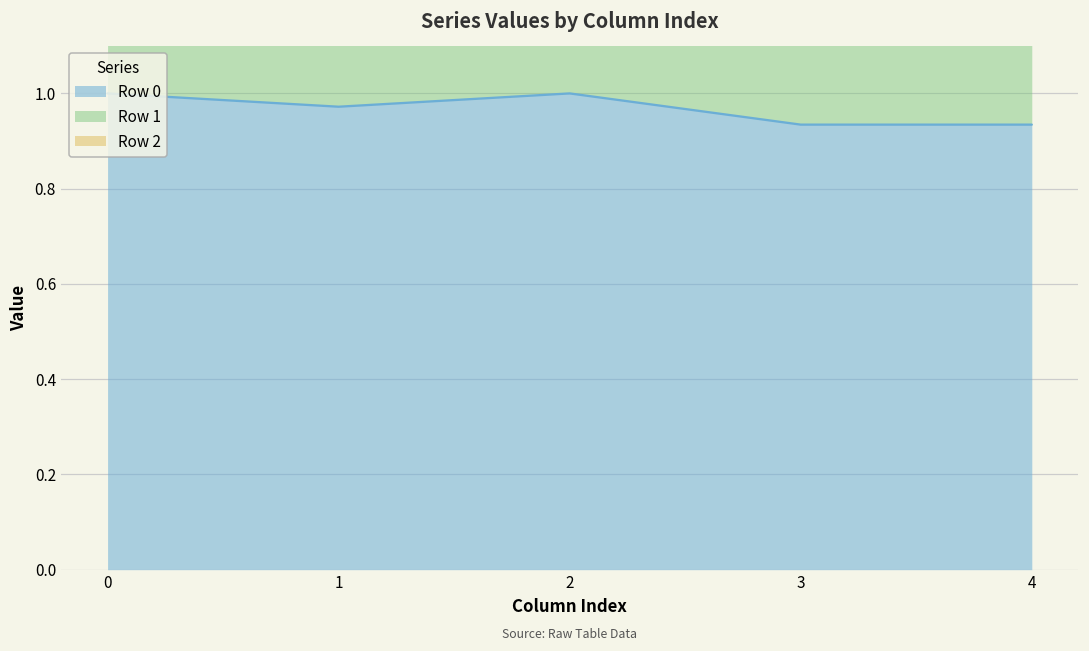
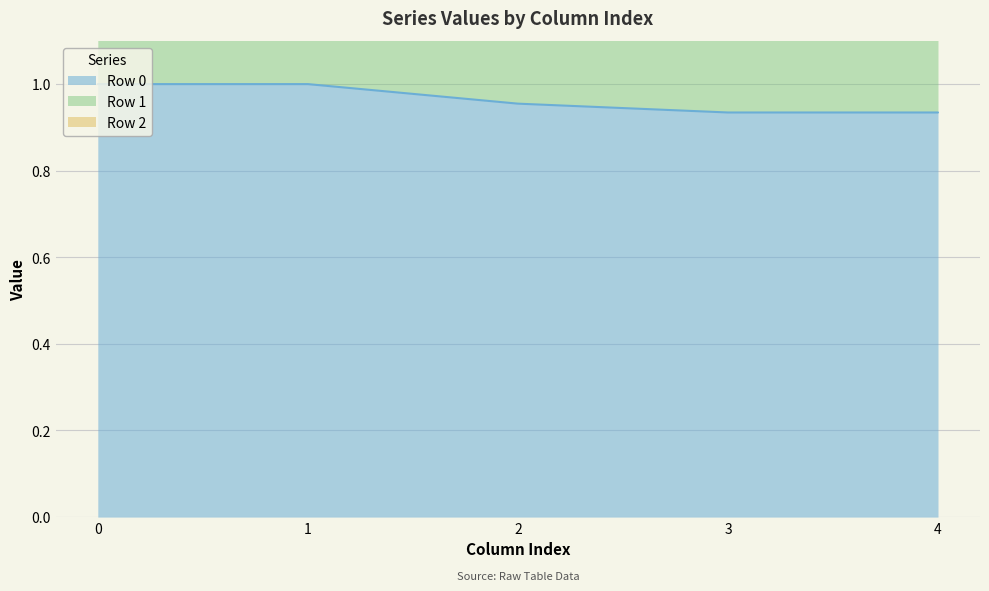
Row 0, 1: 0.97 -> 1.00
Row 0, 2: 1.00 -> 0.95
